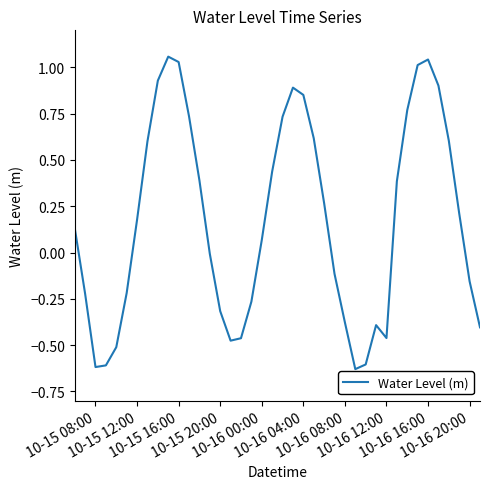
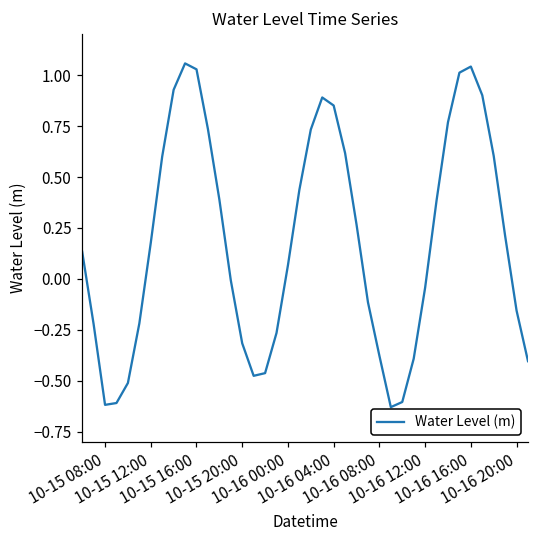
10-16 12:00: -0.46 -> -0.04
